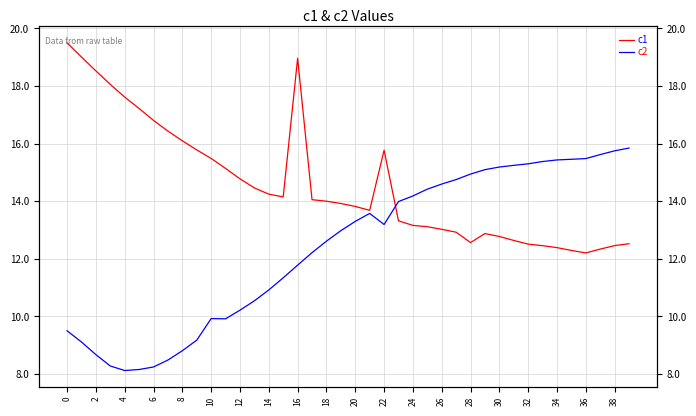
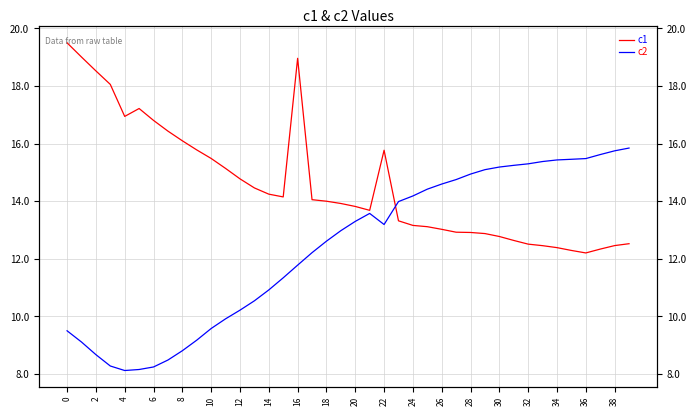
c1, 4: 17.6 -> 16.9
c2, 10: 9.9 -> 9.6
c1, 28: 12.6 -> 12.9
